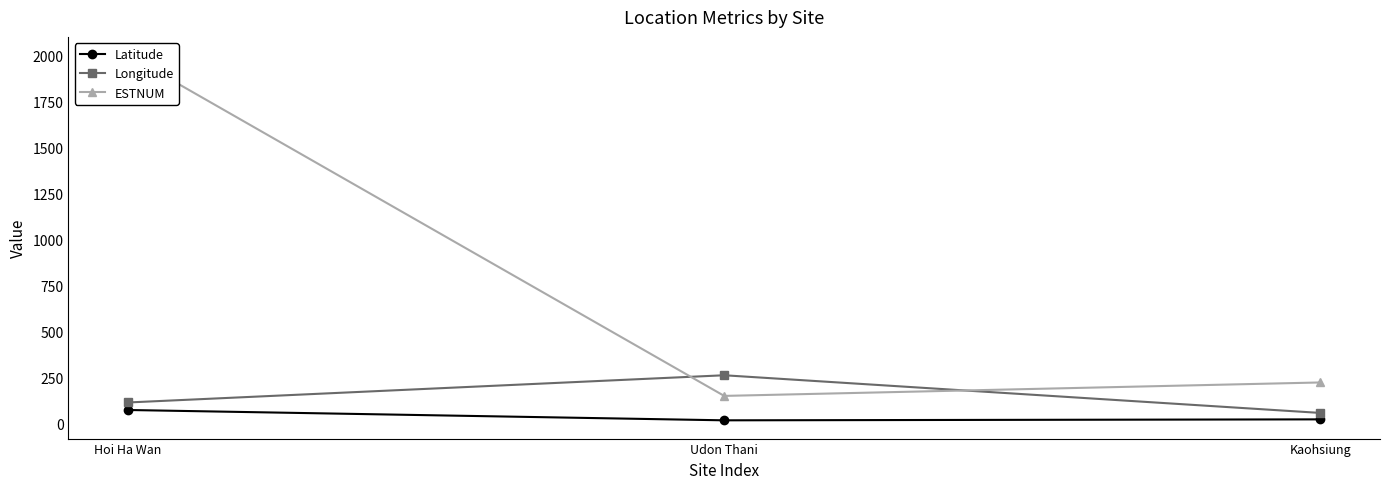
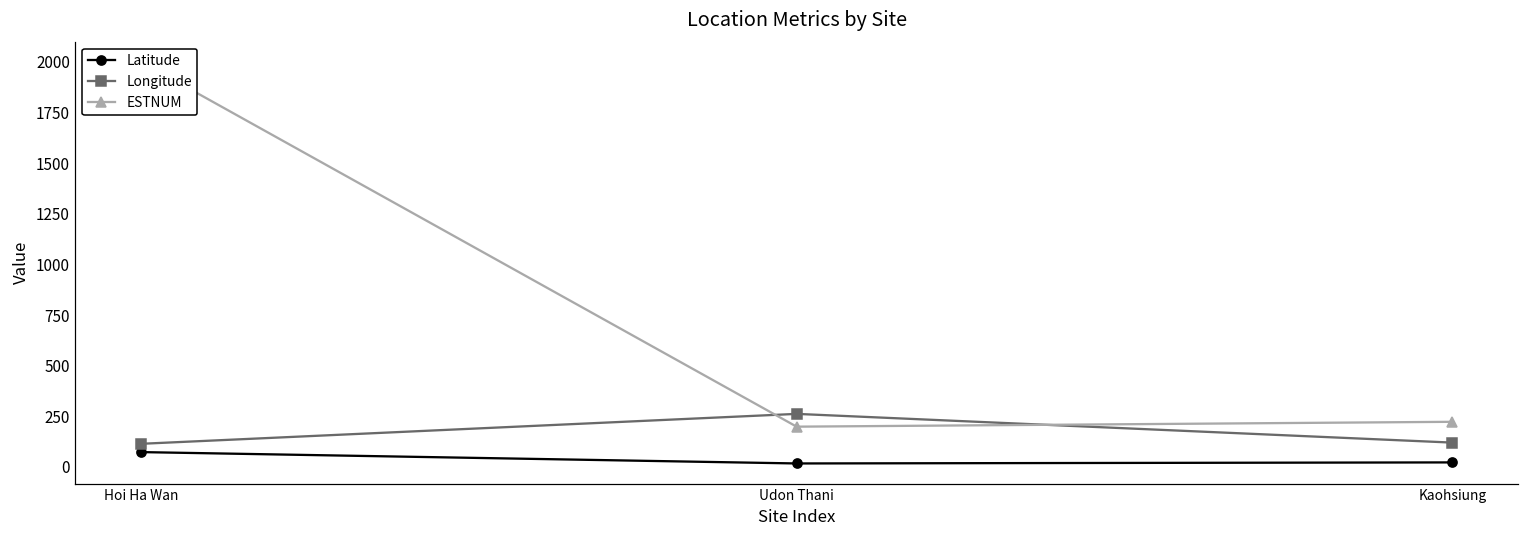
ESTNUM, Udon Thani: 150 -> 200
Longitude, Kaohsiung: 60 -> 120
